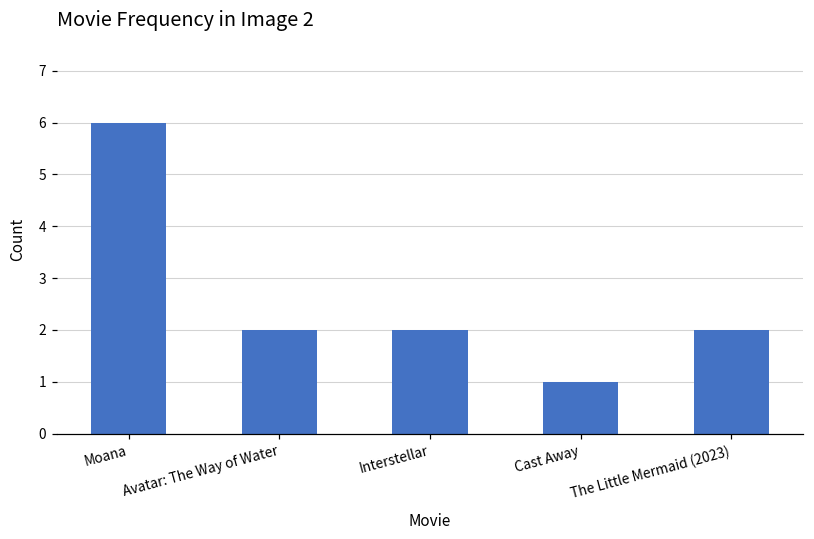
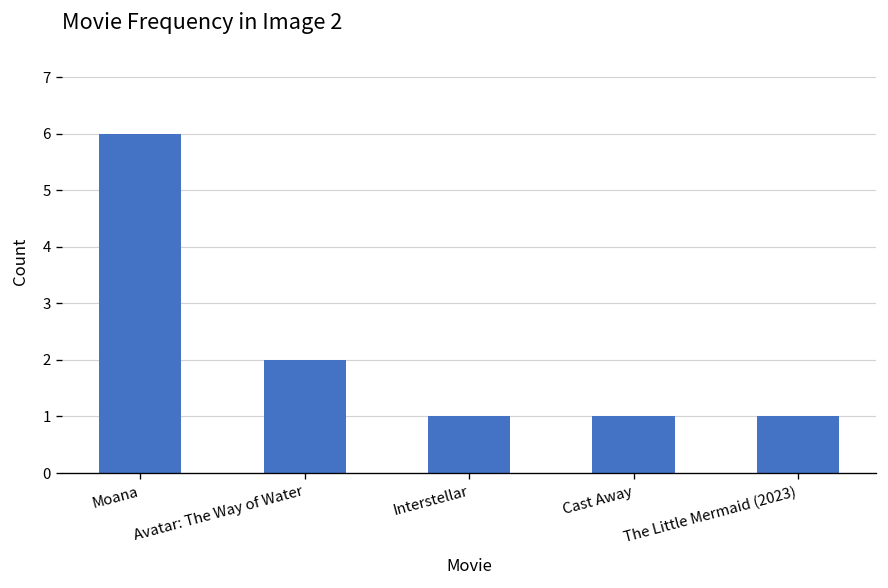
Interstellar: 2 -> 1
The Little Mermaid (2023): 2 -> 1
